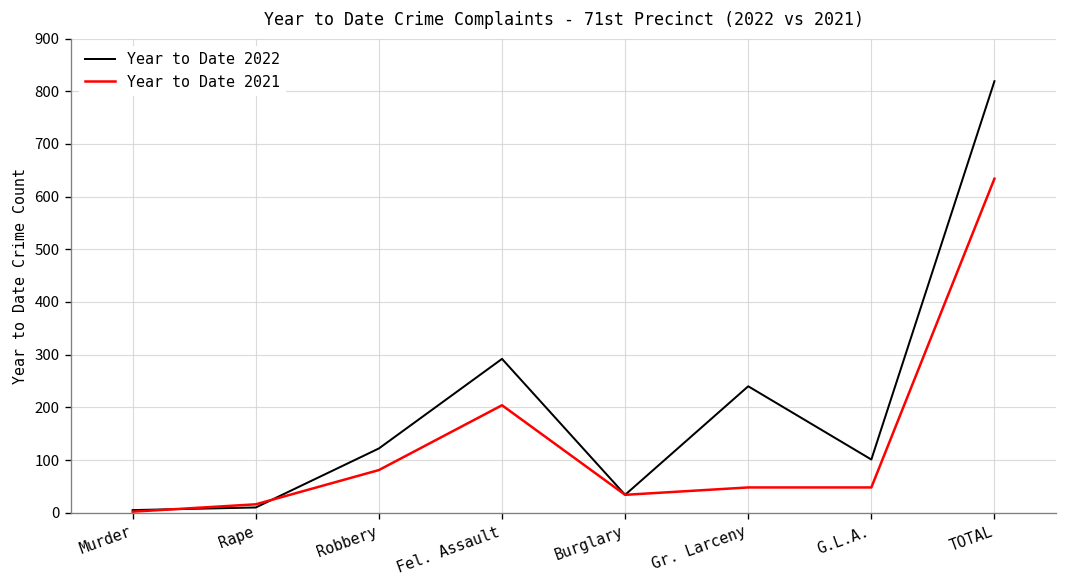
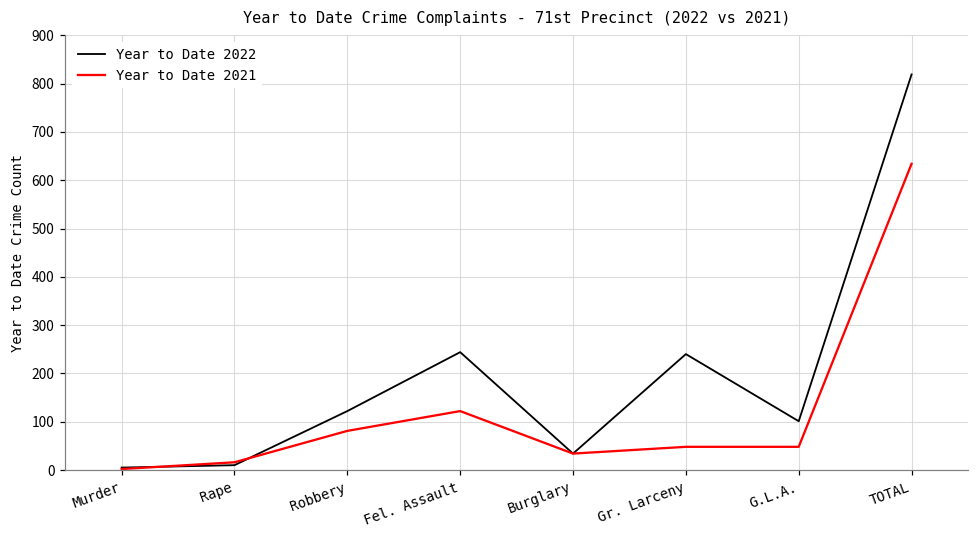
Year to Date 2022, Fel. Assault: 290 -> 240
Year to Date 2021, Fel. Assault: 200 -> 120
